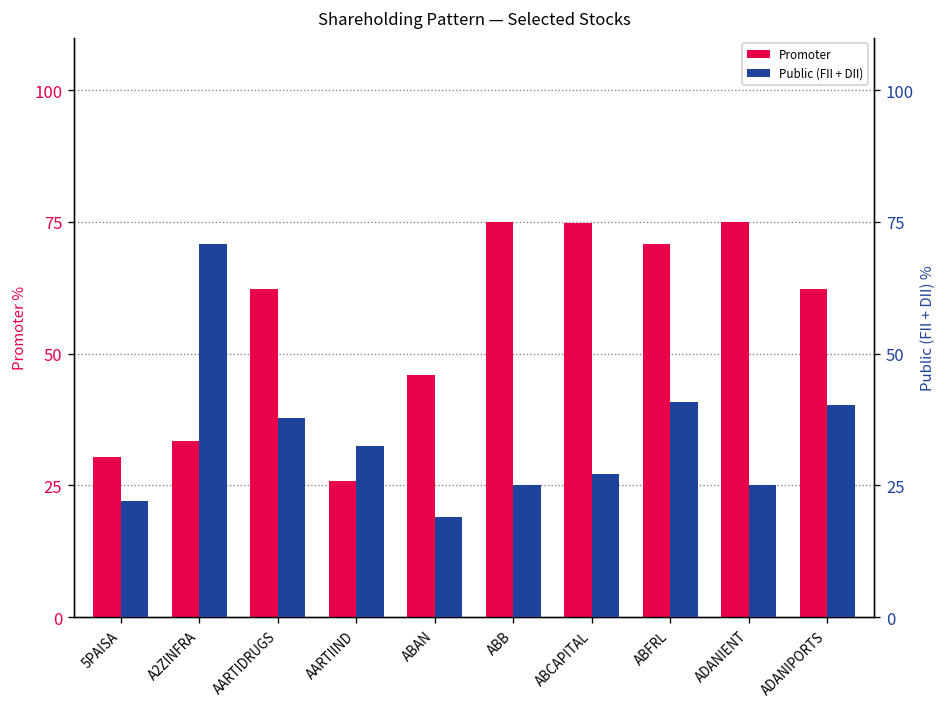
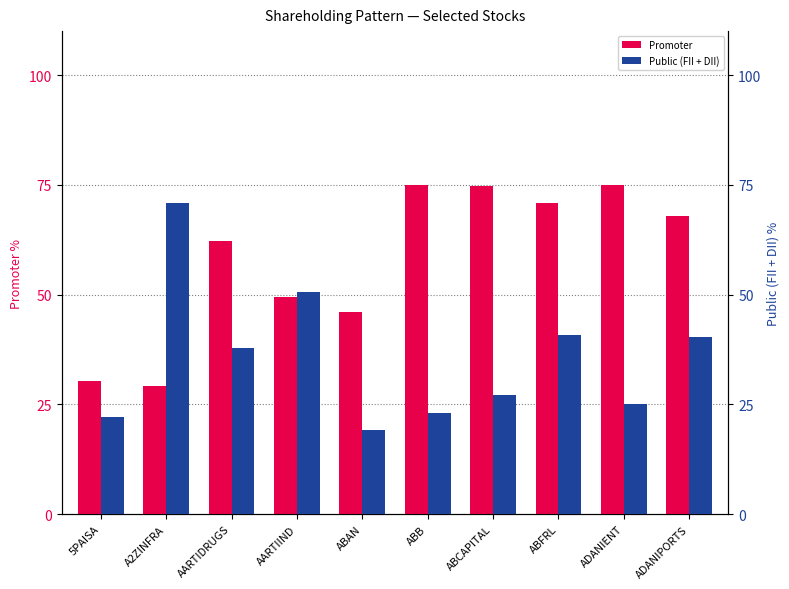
Promoter, A2ZINFRA: 33 -> 29
Promoter, AARTIIND: 26 -> 49
Promoter, ADANIPORTS: 62 -> 68
Public (FII + DII), AARTIIND: 32 -> 51
Public (FII + DII), ABB: 25 -> 23
